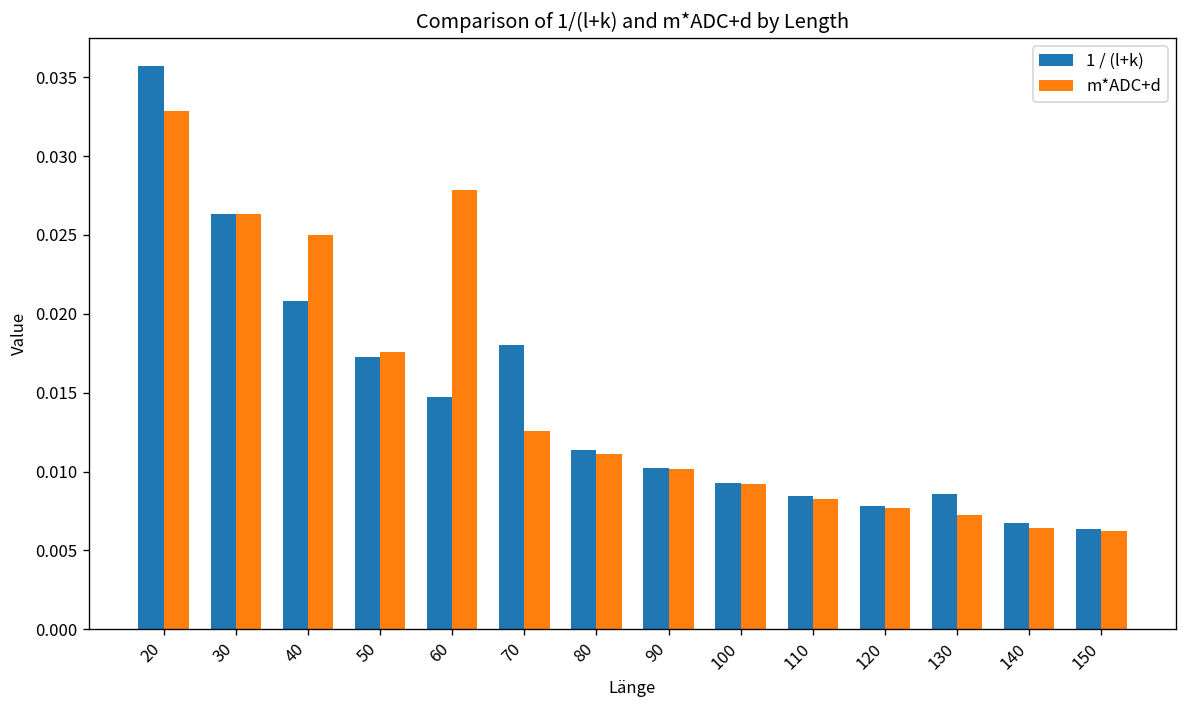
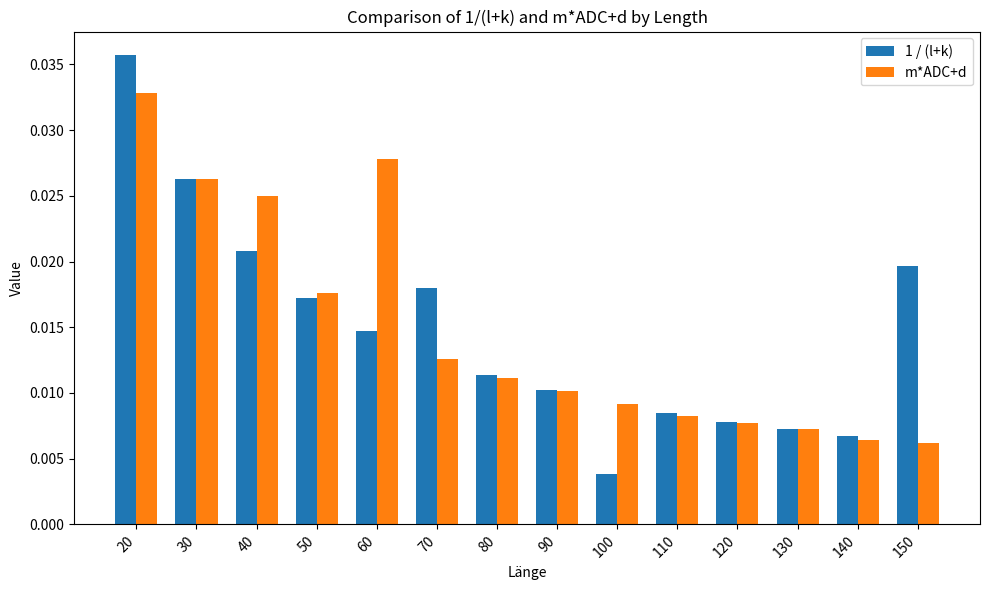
1 / (l+k), 100: 0.0093 -> 0.0038
1 / (l+k), 130: 0.0086 -> 0.0072
1 / (l+k), 150: 0.0063 -> 0.0197
